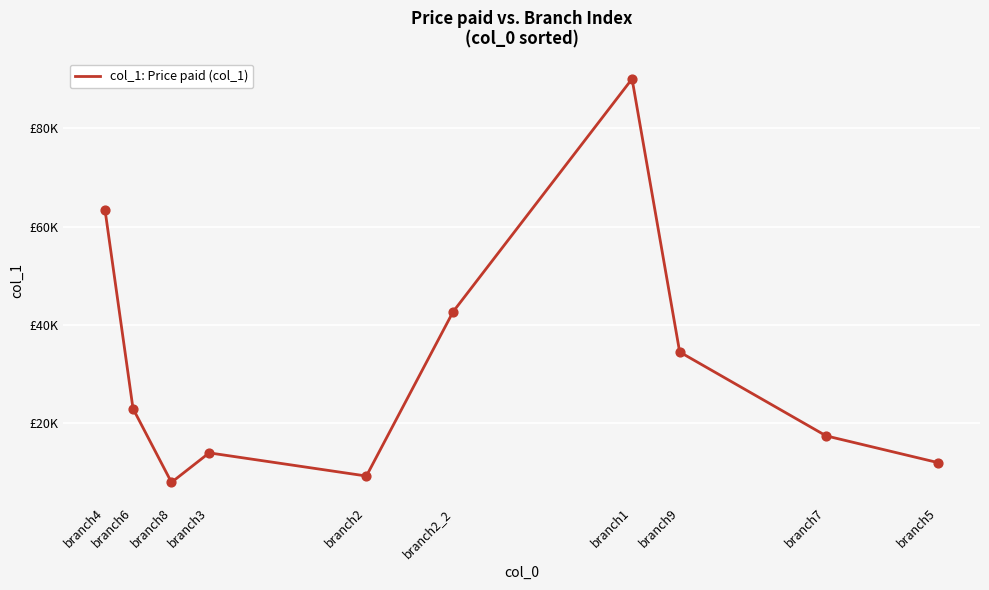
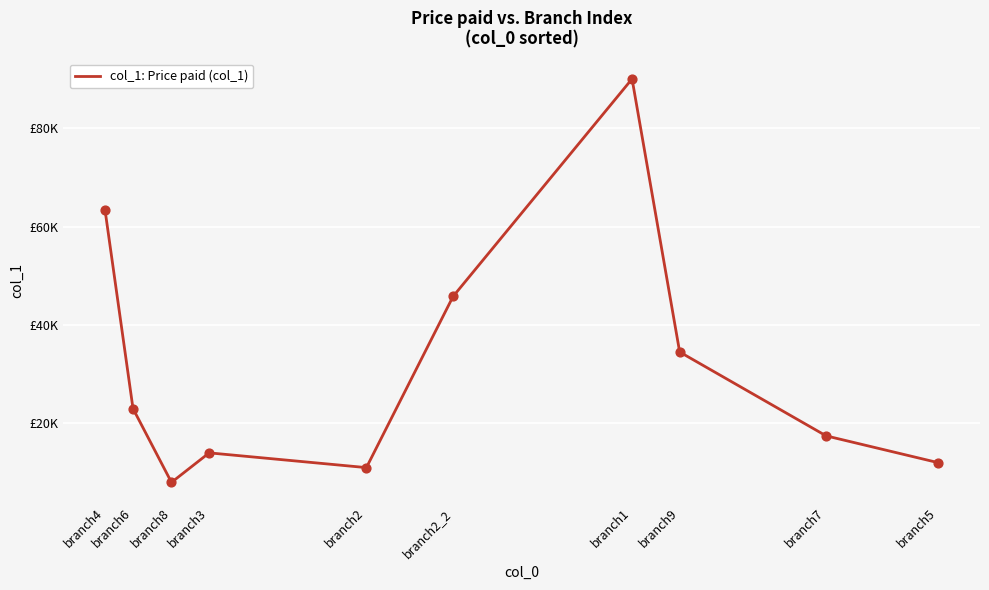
branch2: £9000 -> £11000
branch2_2: £43000 -> £46000
